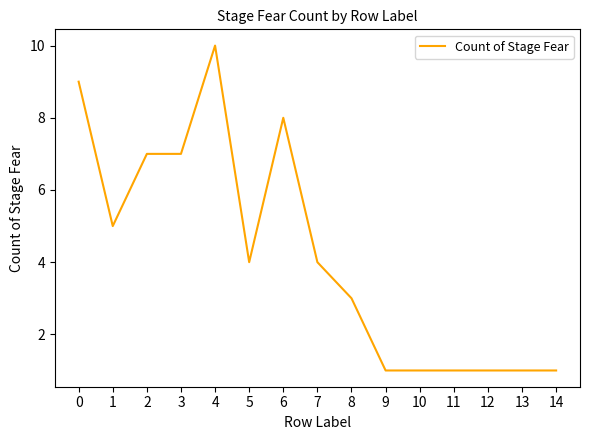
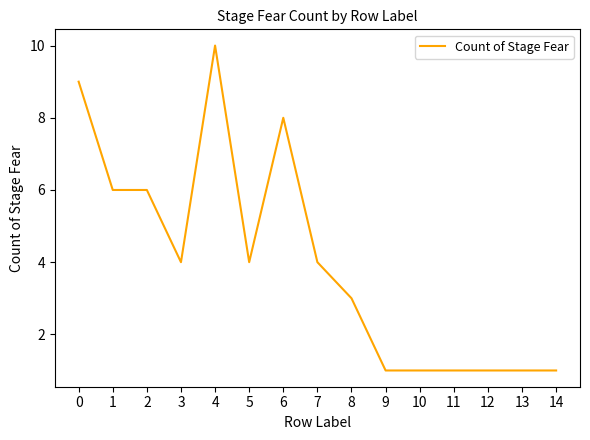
1: 5 -> 6
2: 7 -> 6
3: 7 -> 4
